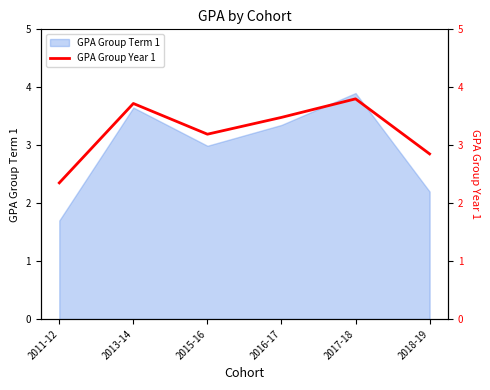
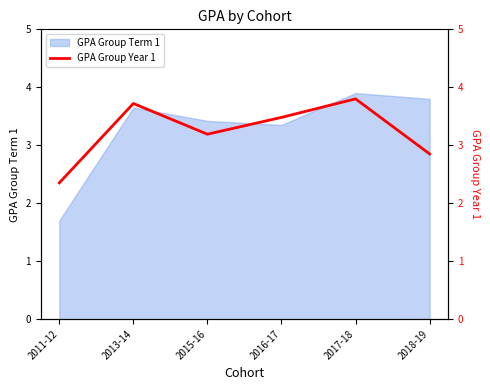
GPA Group Term 1, 2015-16: 3.0 -> 3.4
GPA Group Term 1, 2018-19: 2.2 -> 3.8
